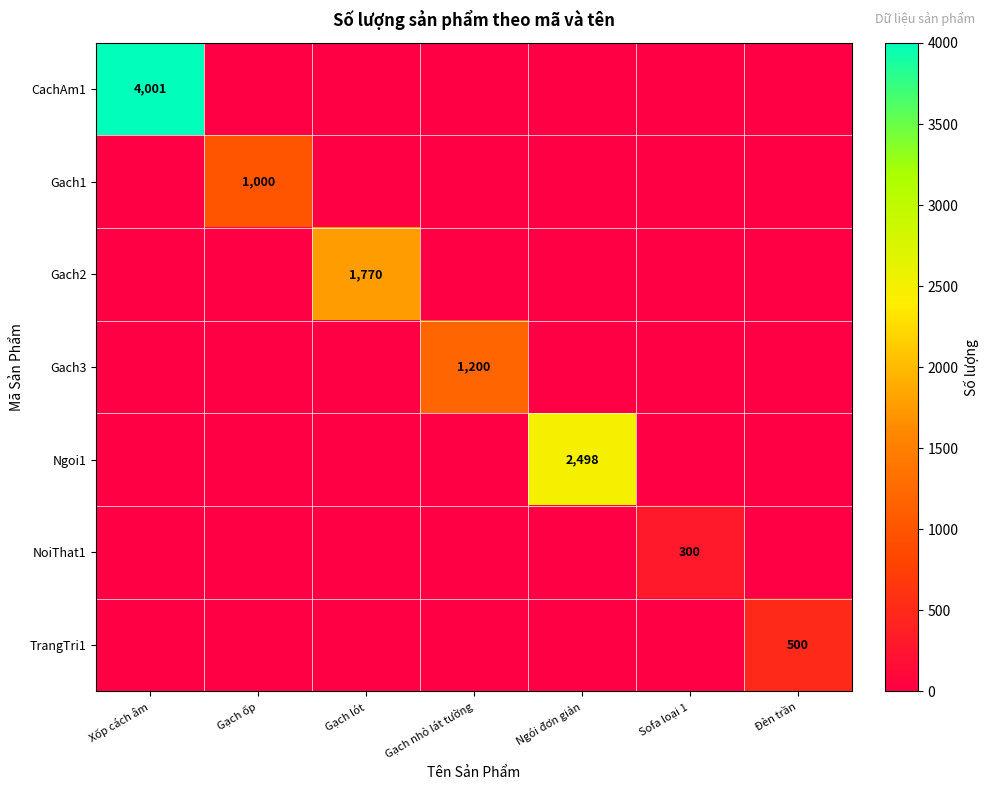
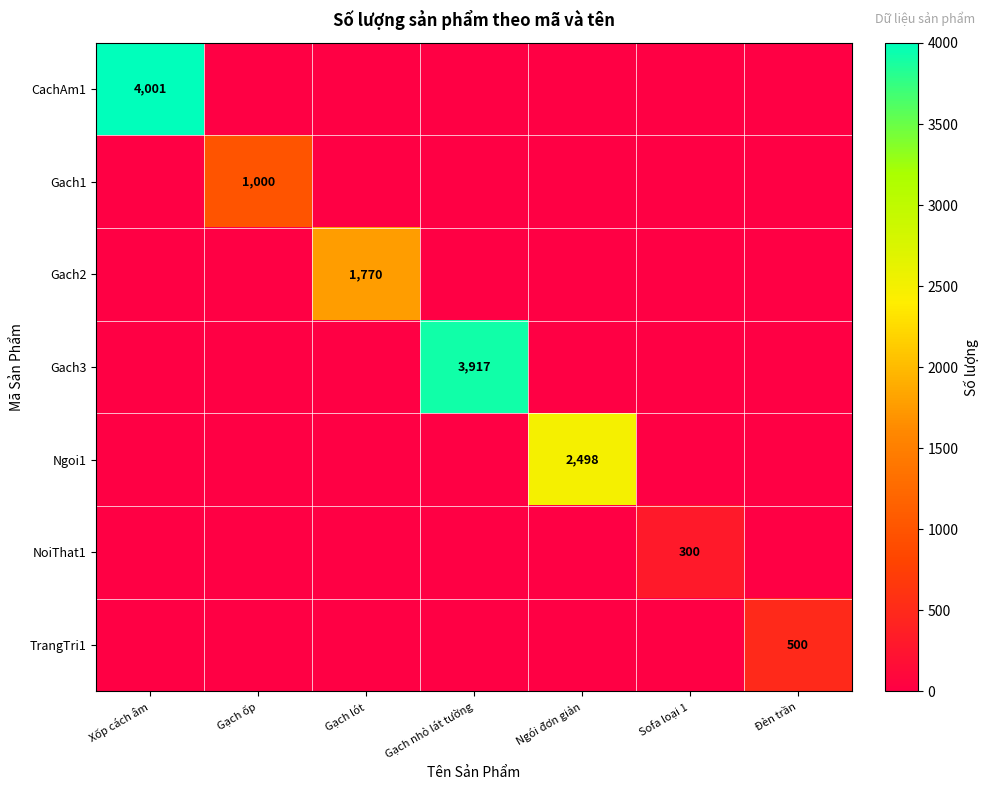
Gach3, Gạch nhỏ lát tường: 1,200 -> 3,917
